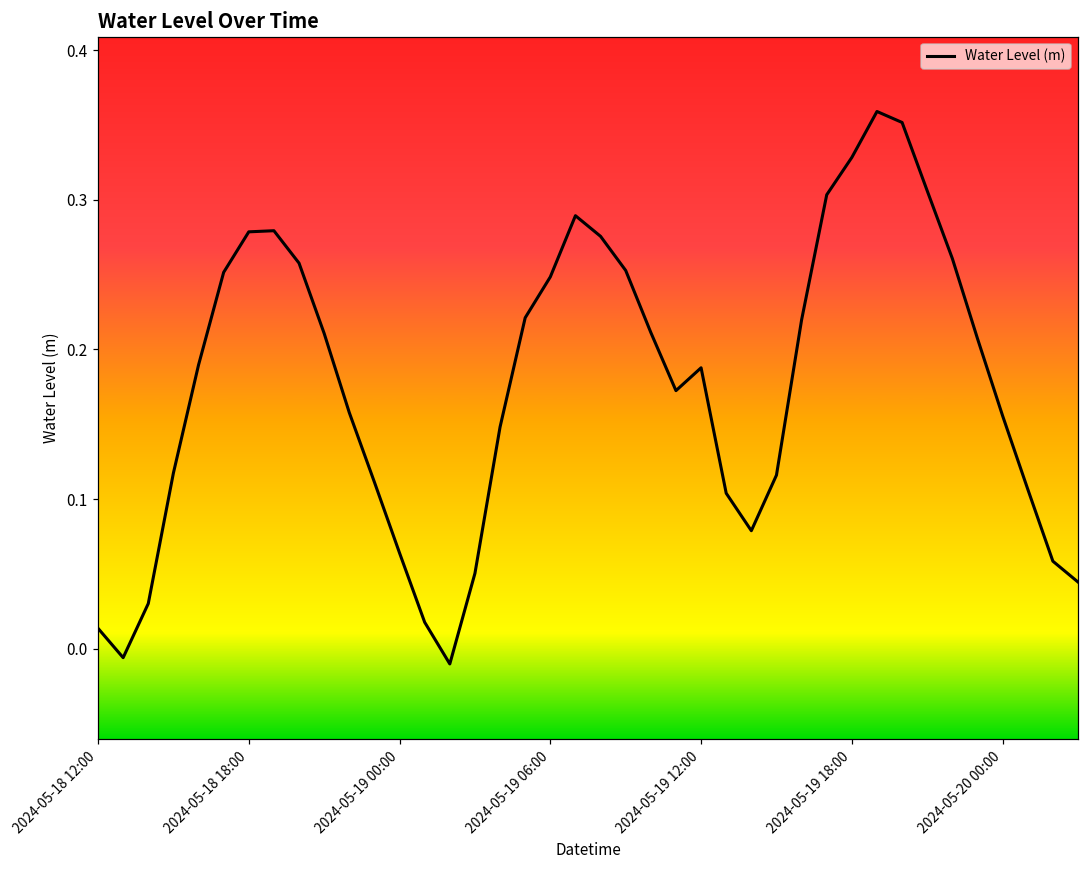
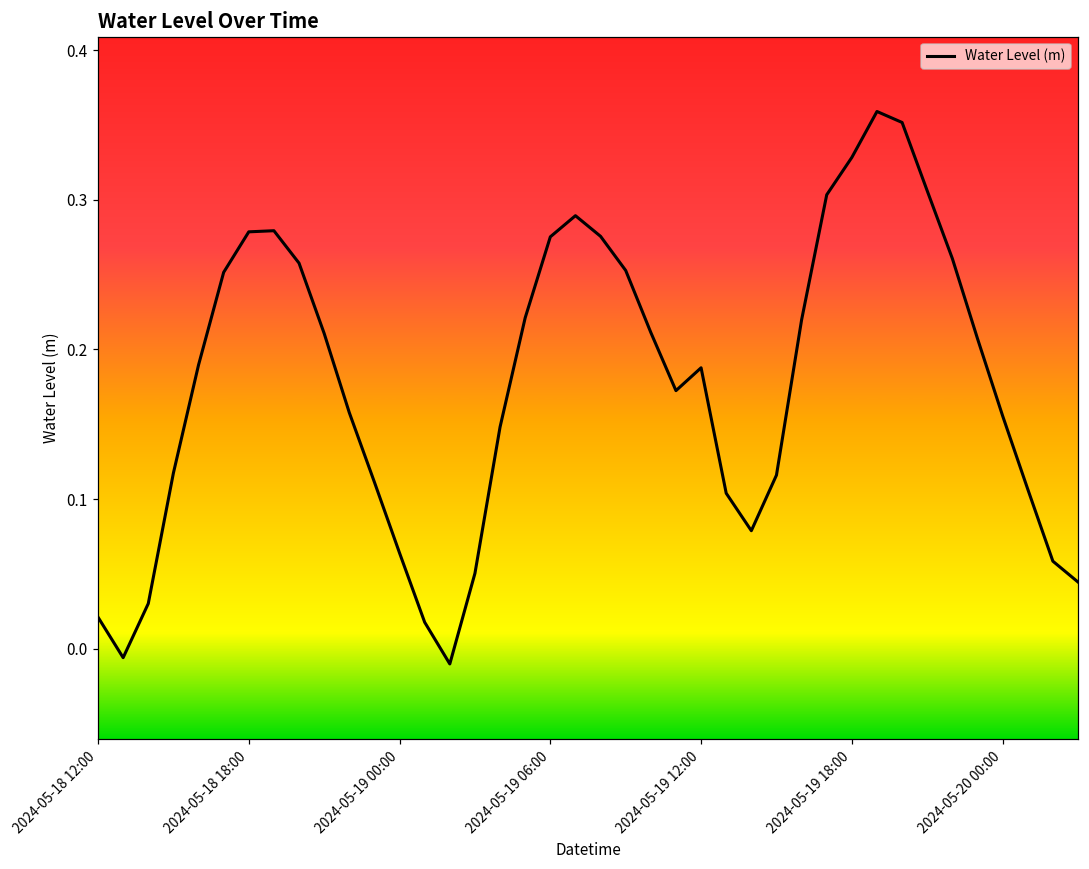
2024-05-18 12:00: 0.014 -> 0.021
2024-05-19 06:00: 0.248 -> 0.275
